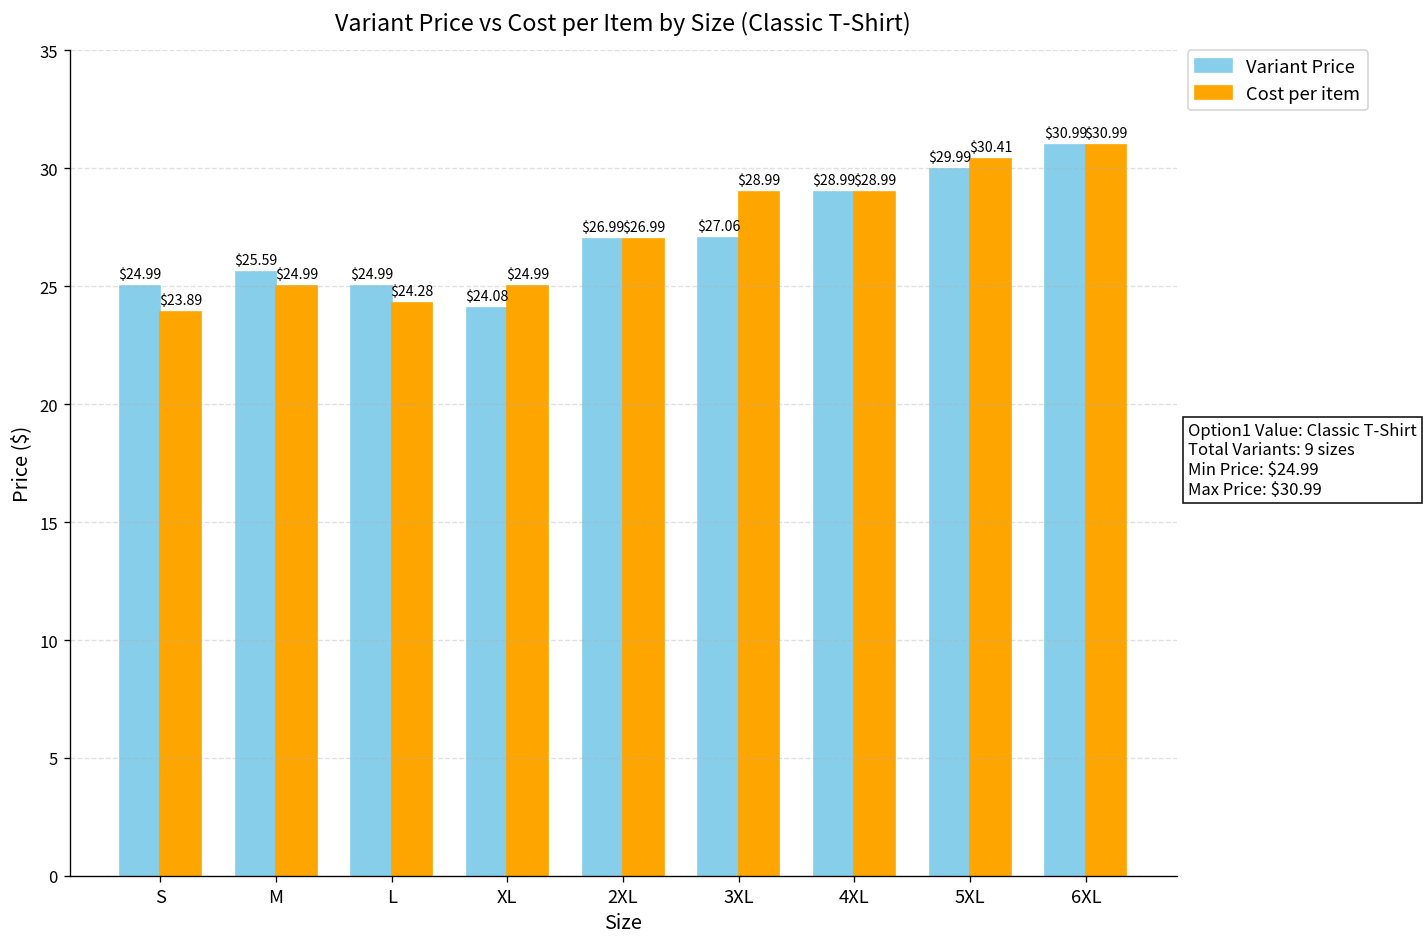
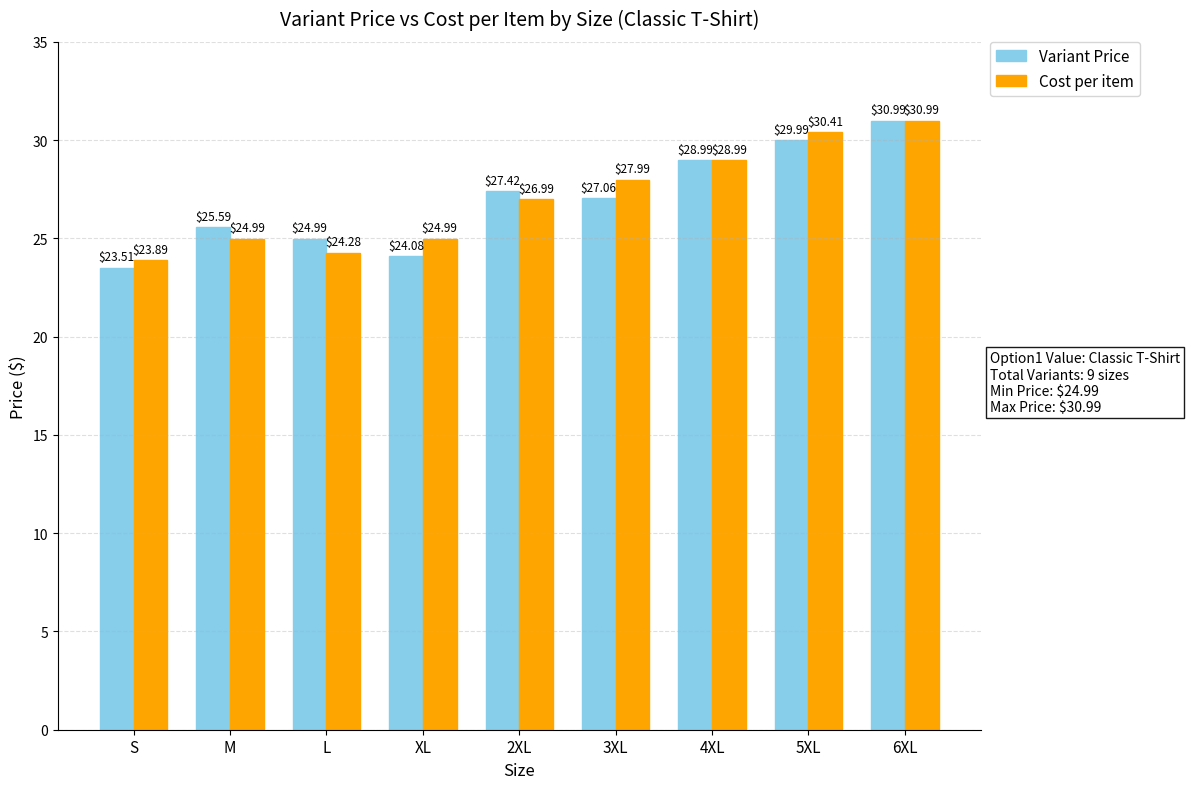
Variant Price, S: $24.99 -> $23.51
Variant Price, 2XL: $26.99 -> $27.42
Cost per item, 3XL: $28.99 -> $27.99
